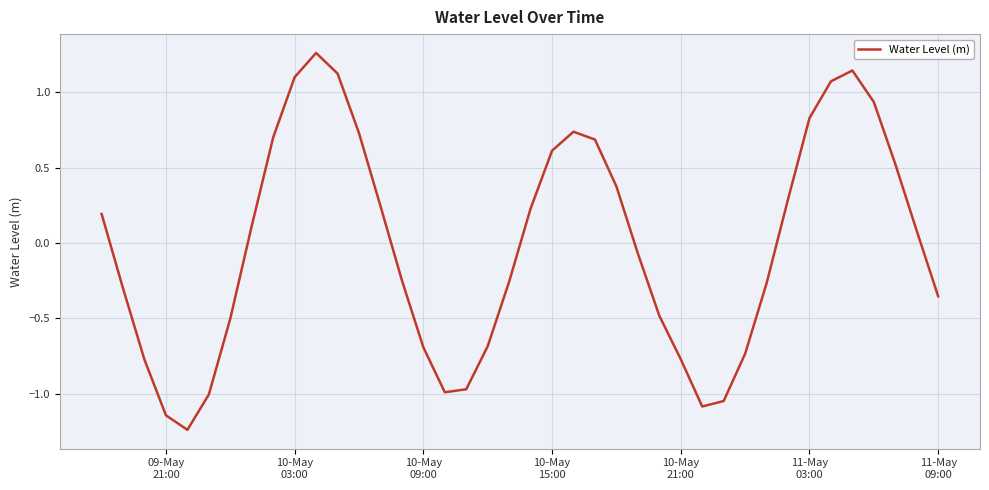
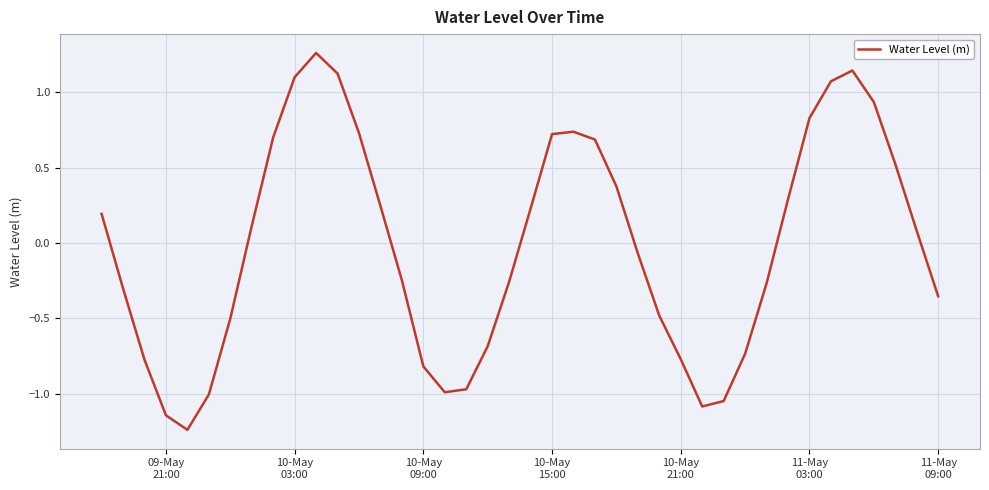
10-May 09:00: -0.69 -> -0.82
10-May 15:00: 0.61 -> 0.72
